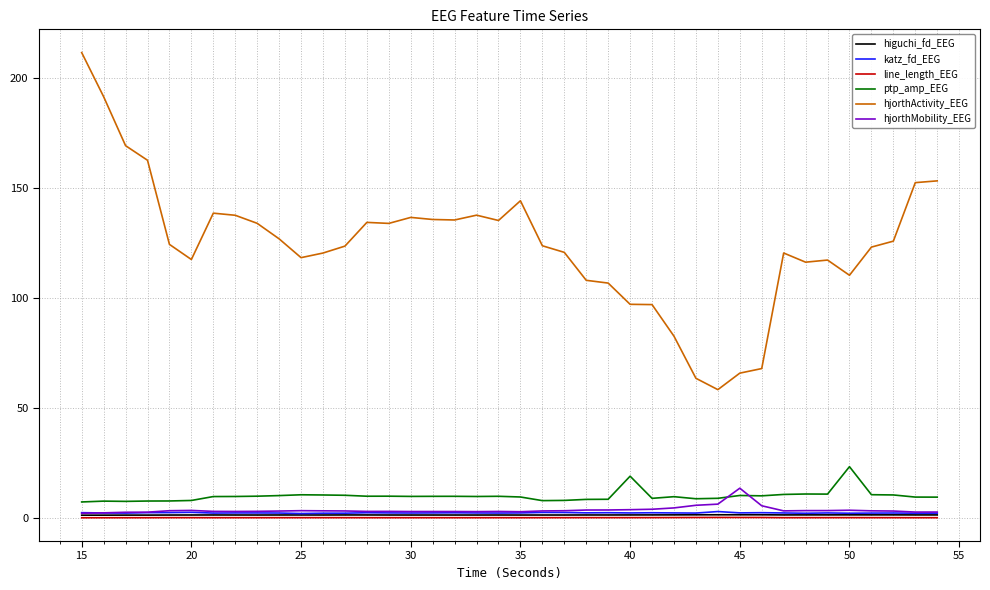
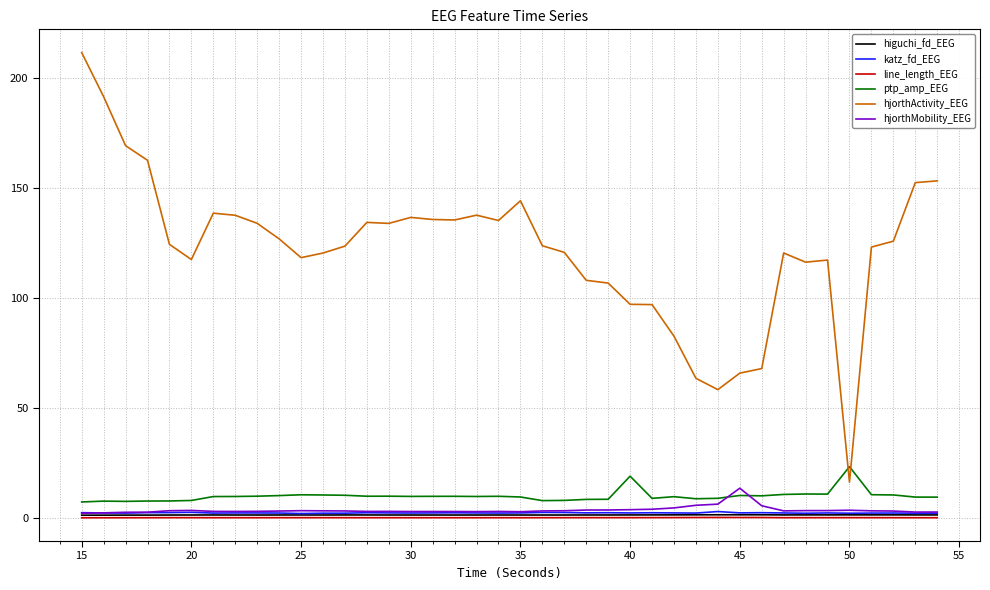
hjorthActivity_EEG, 50: 110 -> 16
